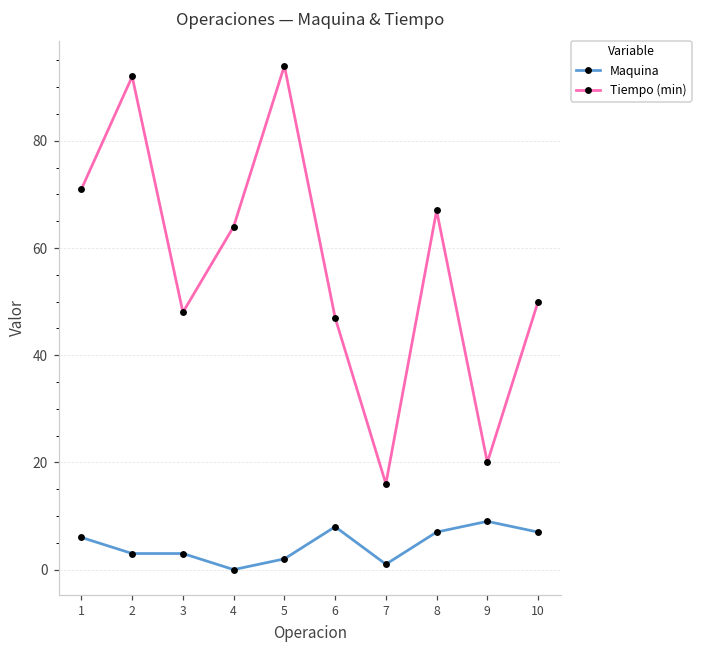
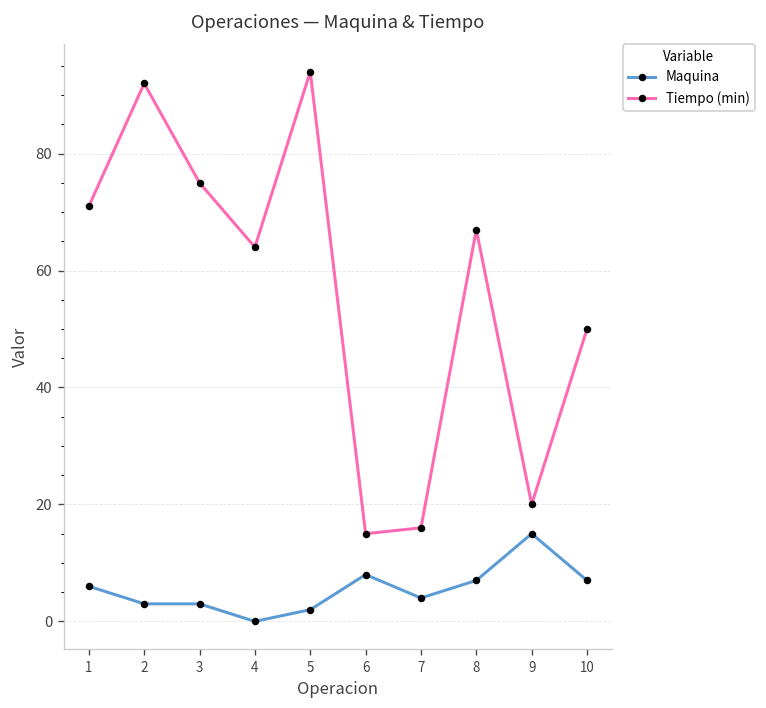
Tiempo (min), 3: 48 -> 75
Tiempo (min), 6: 47 -> 15
Maquina, 7: 1 -> 4
Maquina, 9: 9 -> 15
